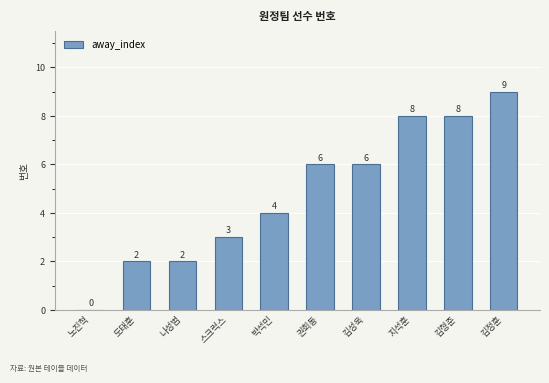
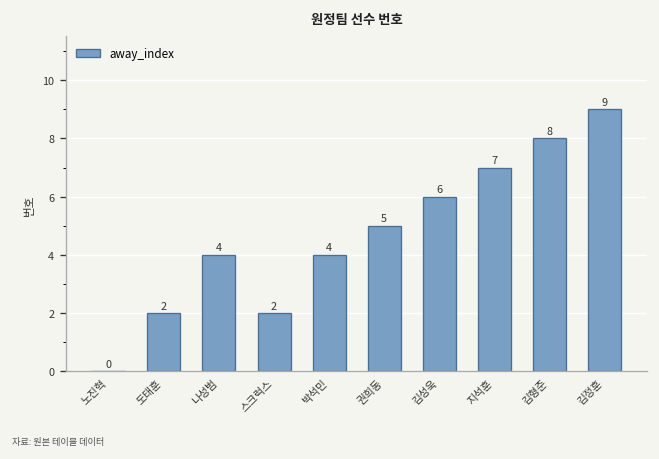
나성범: 2 -> 4
스크럭스: 3 -> 2
권희동: 6 -> 5
지석훈: 8 -> 7
